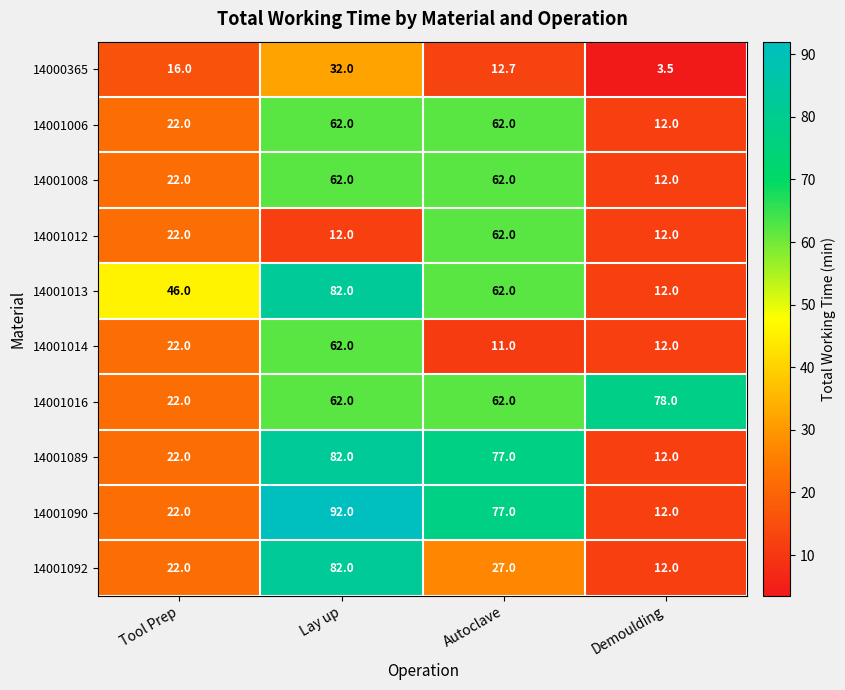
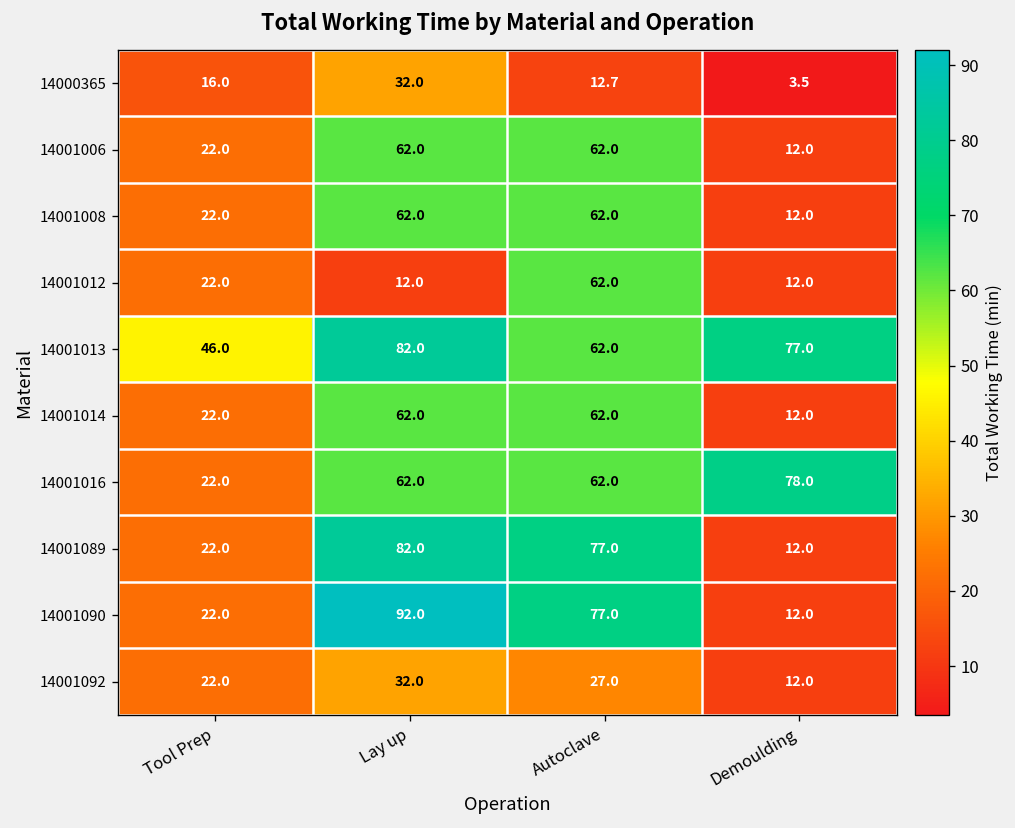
14001013, Demoulding: 12.0 -> 77.0
14001014, Autoclave: 11.0 -> 62.0
14001092, Lay up: 82.0 -> 32.0
